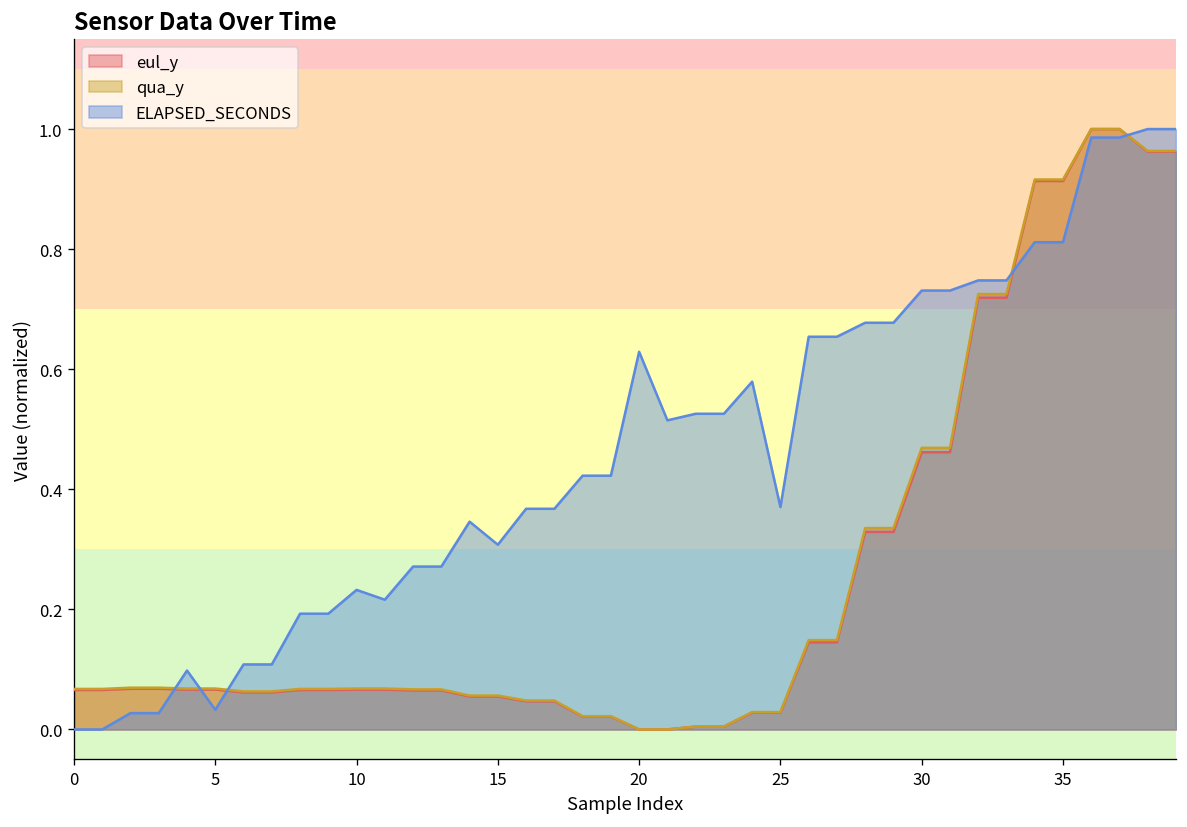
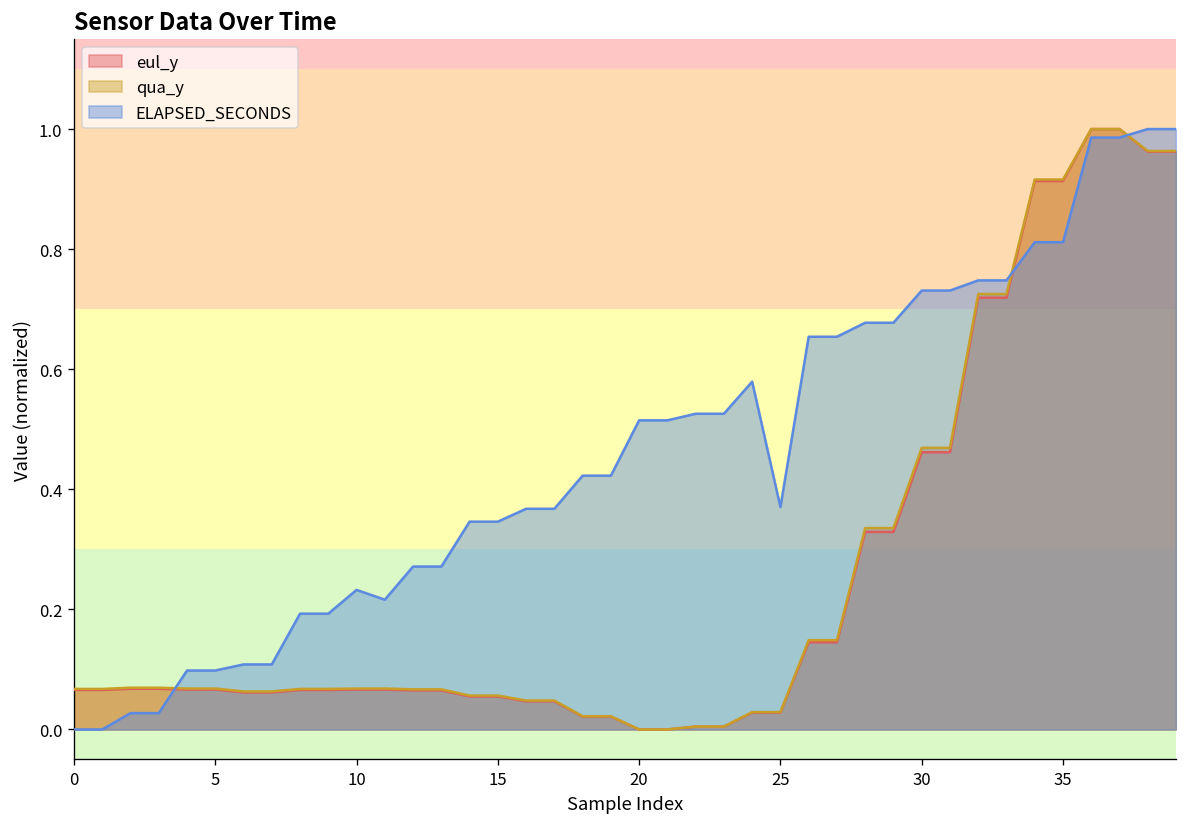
ELAPSED_SECONDS, 5: 0.03 -> 0.10
ELAPSED_SECONDS, 15: 0.31 -> 0.35
ELAPSED_SECONDS, 20: 0.63 -> 0.51
